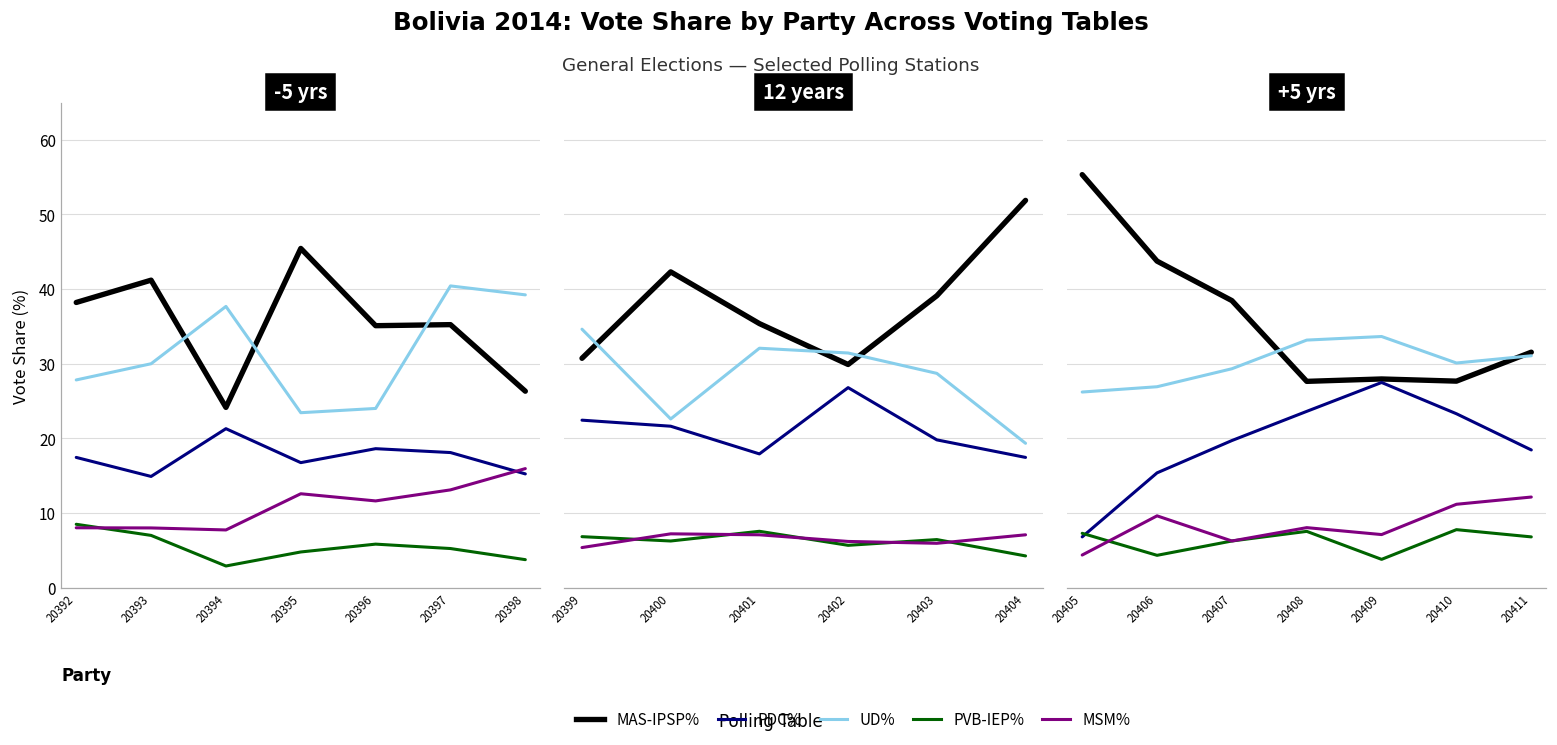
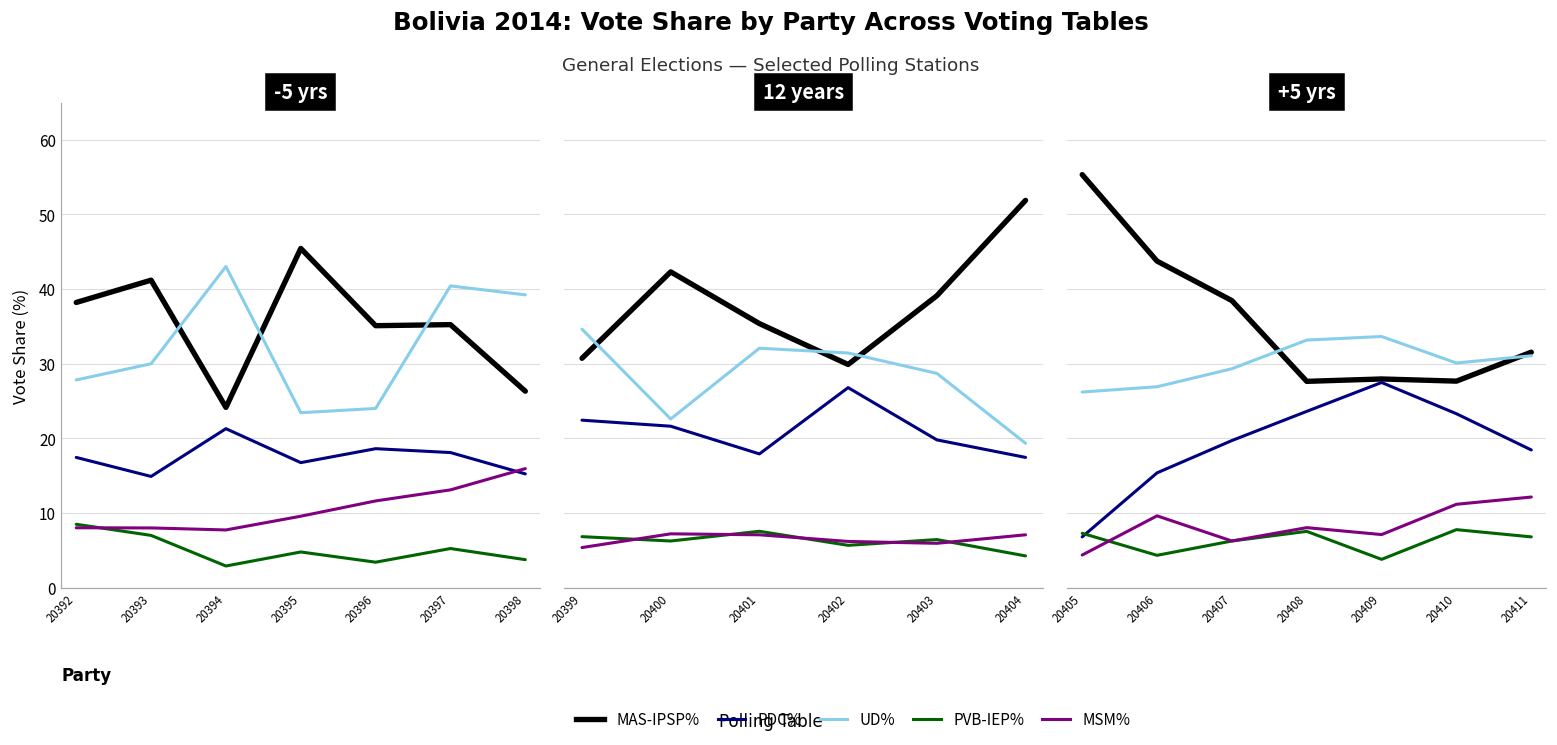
-5 yrs, UD%, 20394: 38 -> 43
-5 yrs, MSM%, 20395: 13 -> 10
-5 yrs, PVB-IEP%, 20396: 6 -> 3
